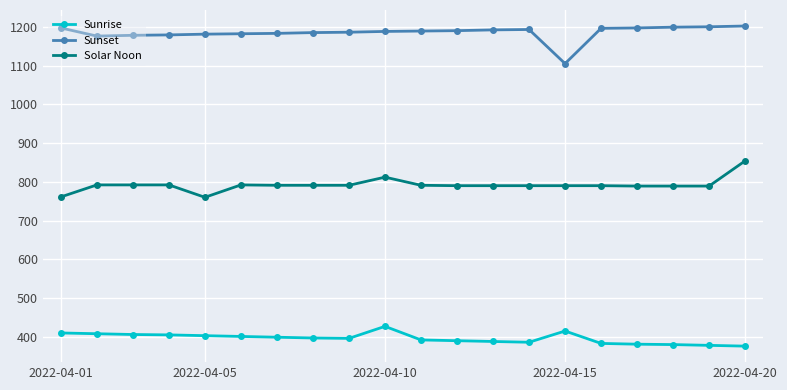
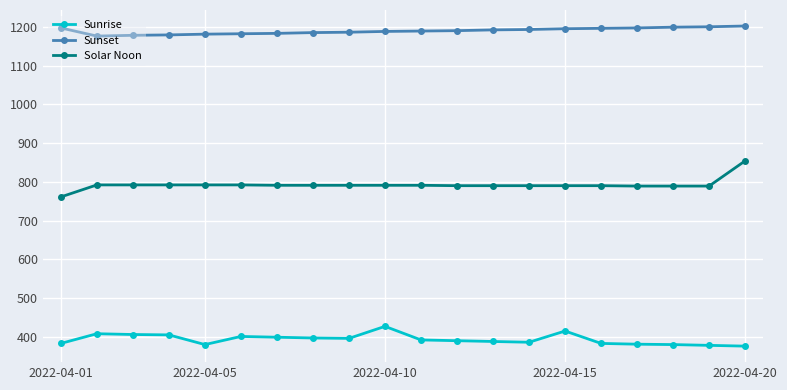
Sunrise, 2022-04-01: 410 -> 380
Sunrise, 2022-04-05: 400 -> 380
Solar Noon, 2022-04-05: 760 -> 790
Solar Noon, 2022-04-10: 810 -> 790
Sunset, 2022-04-15: 1110 -> 1200
